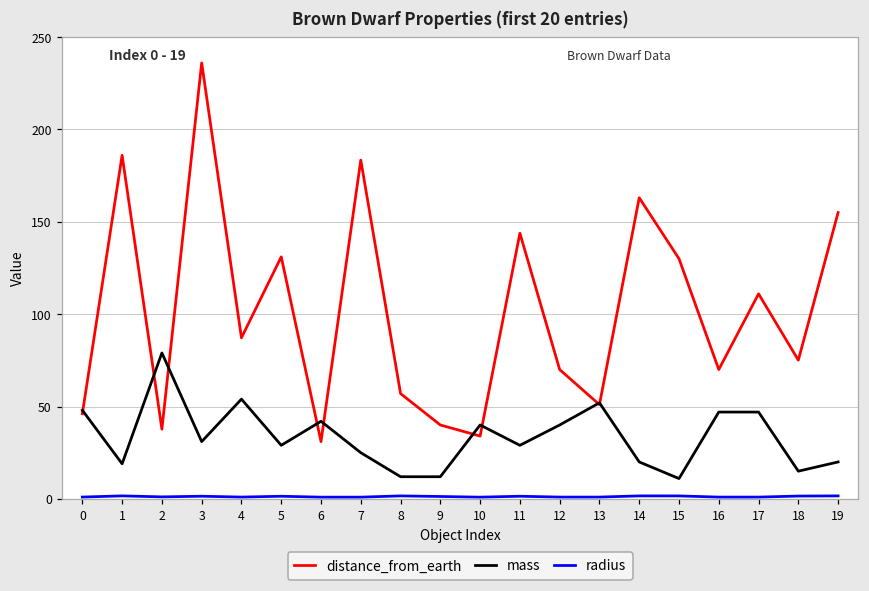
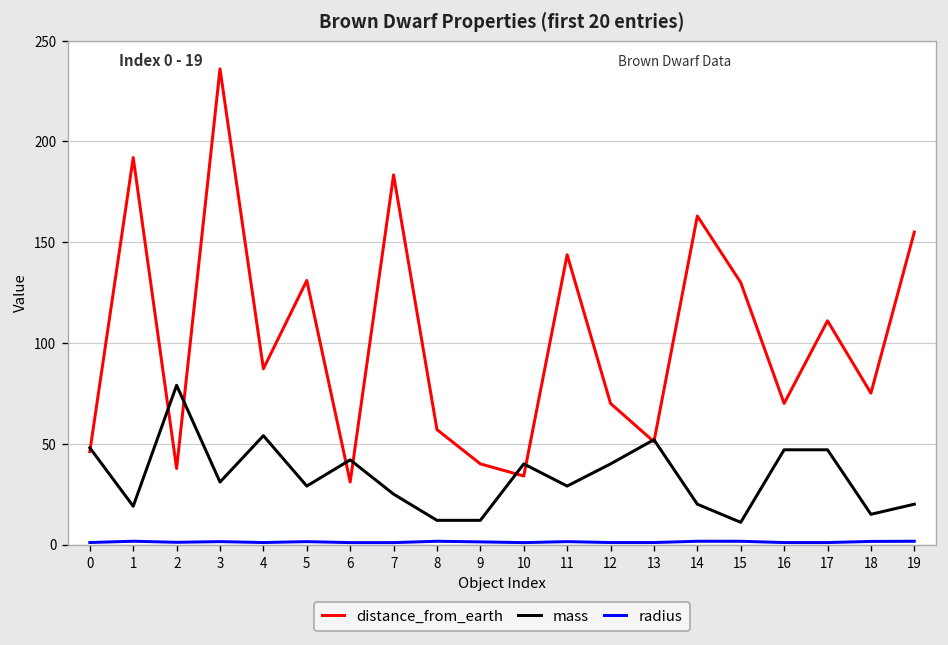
distance_from_earth, 1: 186 -> 192
